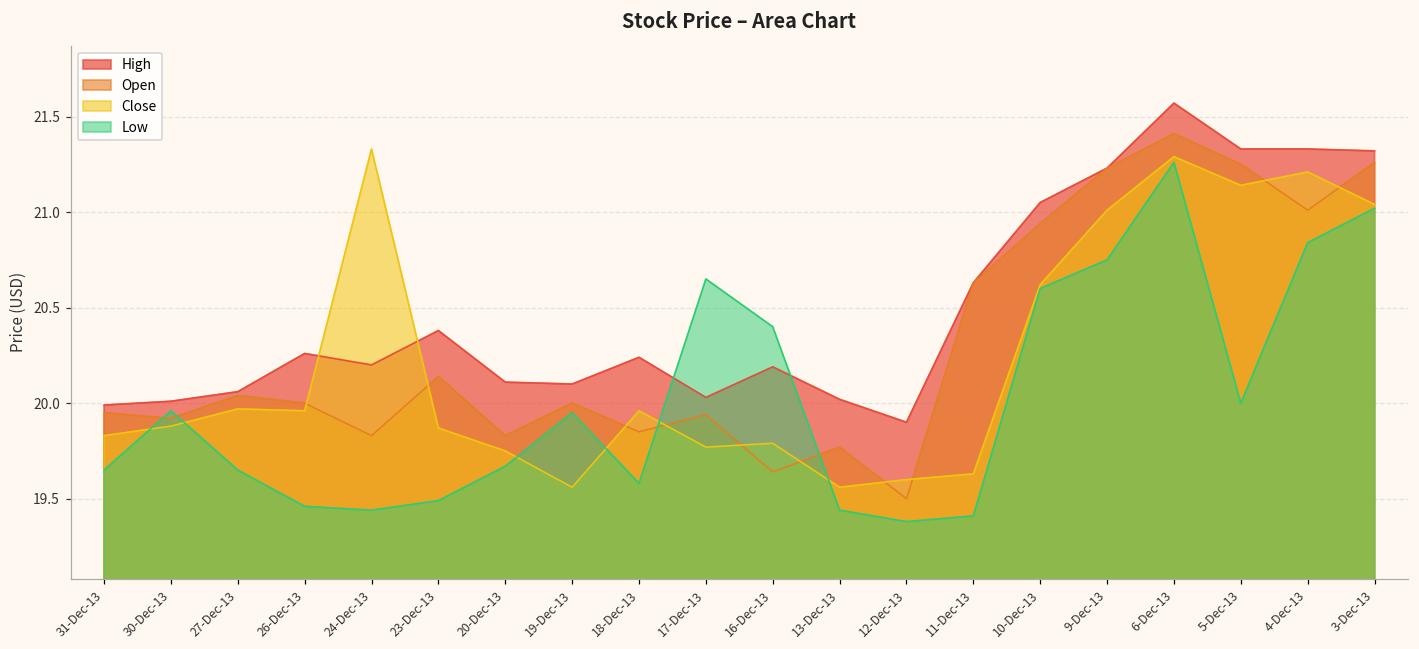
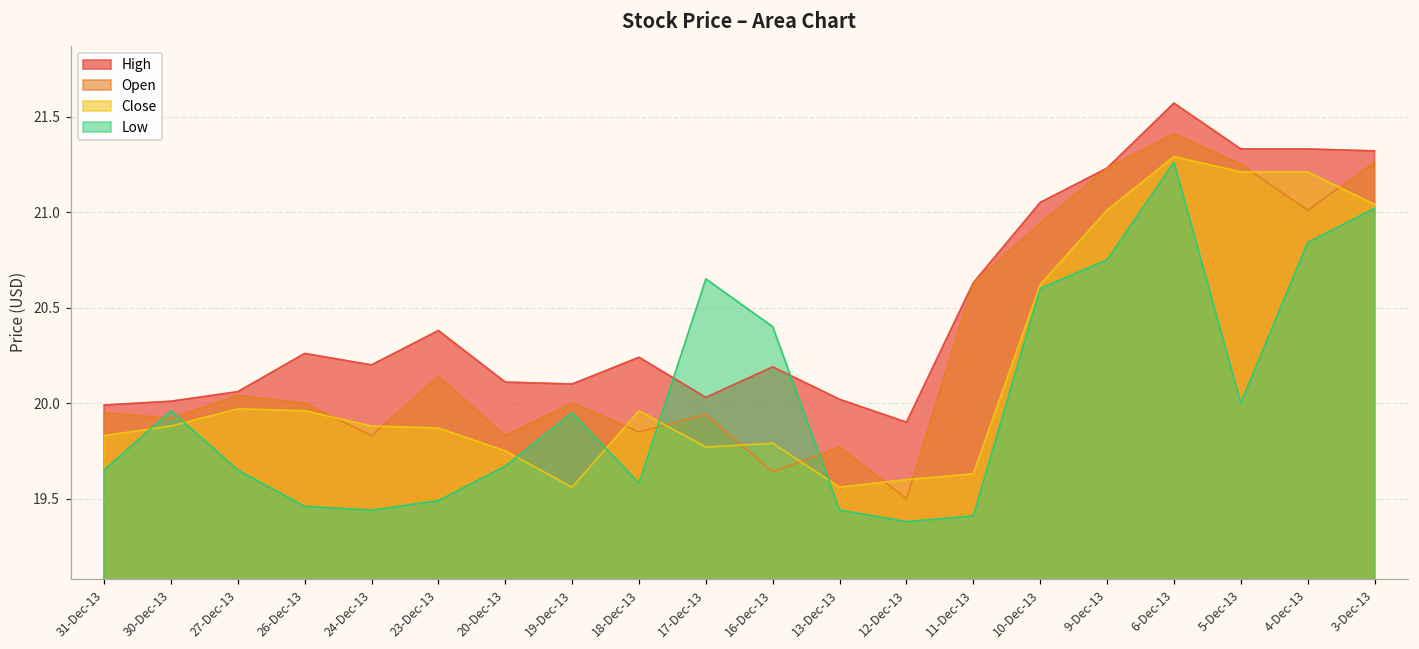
Close, 24-Dec-13: 21.33 -> 19.88
Close, 5-Dec-13: 21.14 -> 21.21
